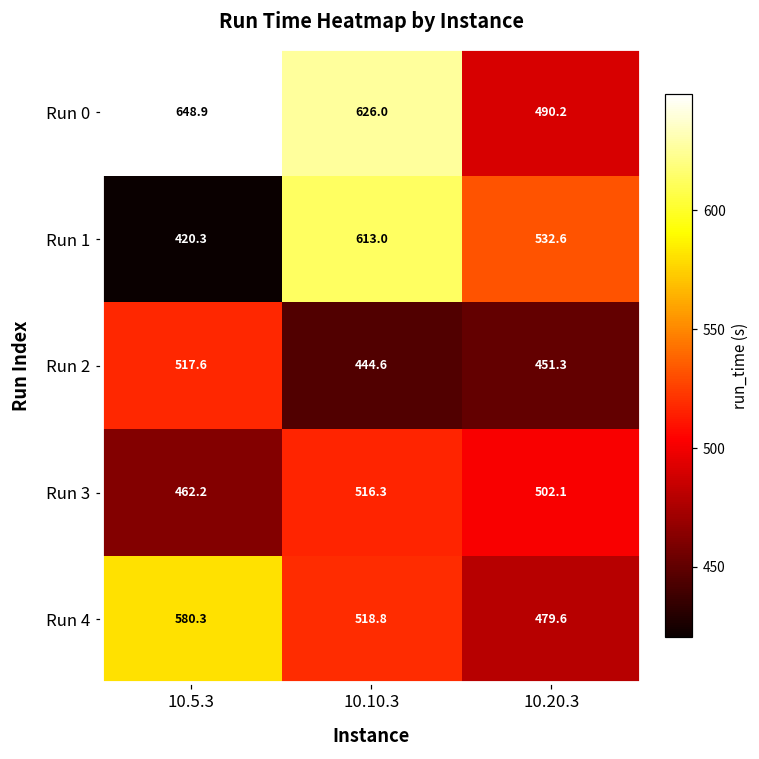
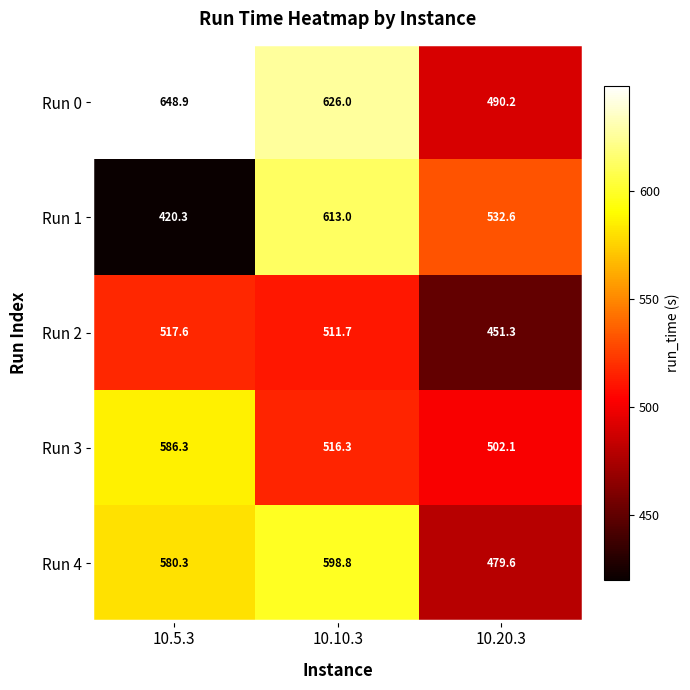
Run 2, 10.10.3: 444.6 -> 511.7
Run 3, 10.5.3: 462.2 -> 586.3
Run 4, 10.10.3: 518.8 -> 598.8
